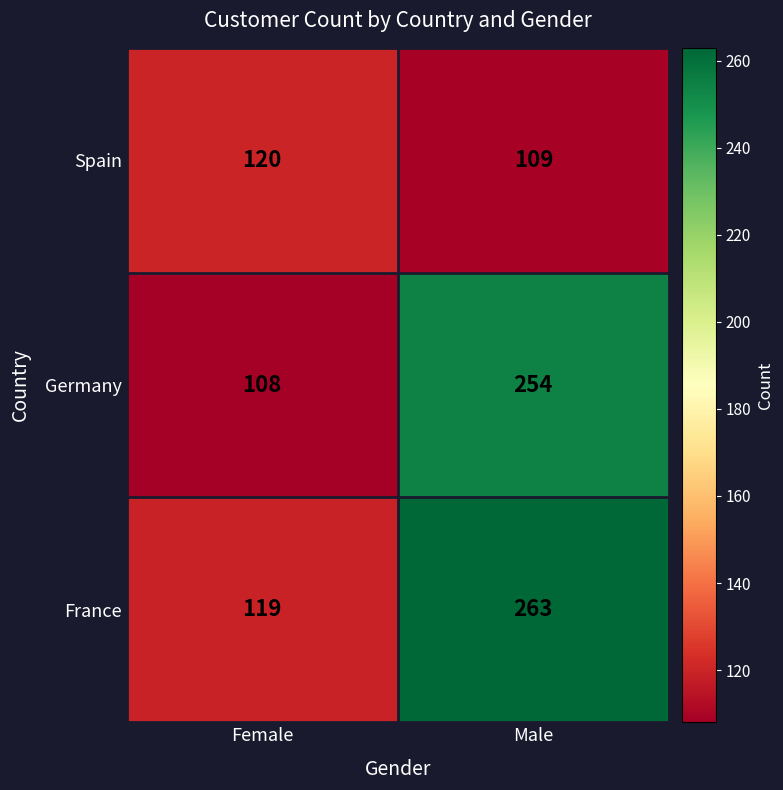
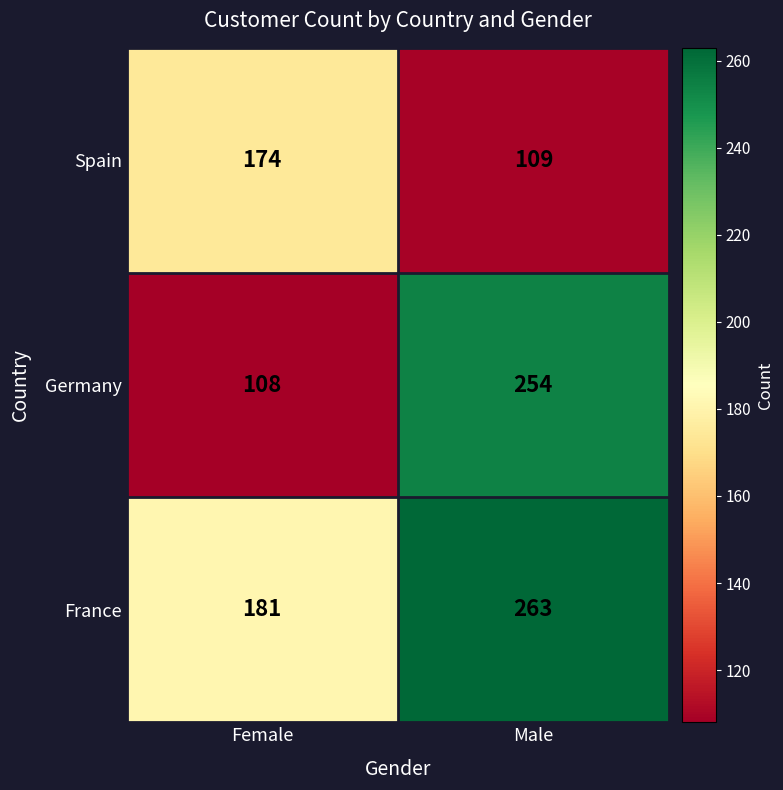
Spain, Female: 120 -> 174
France, Female: 119 -> 181
